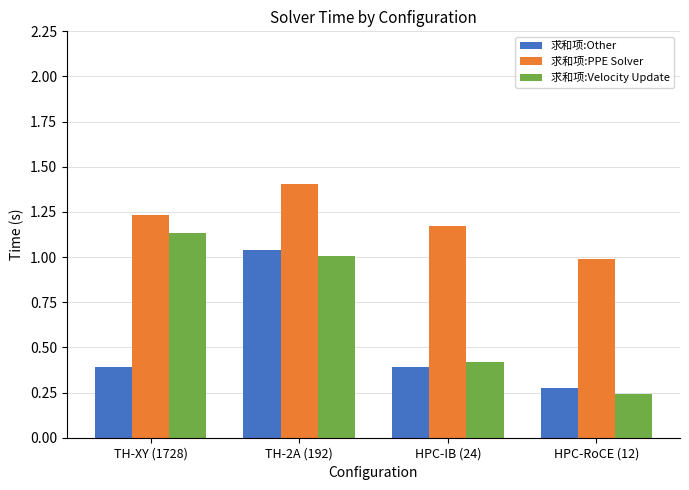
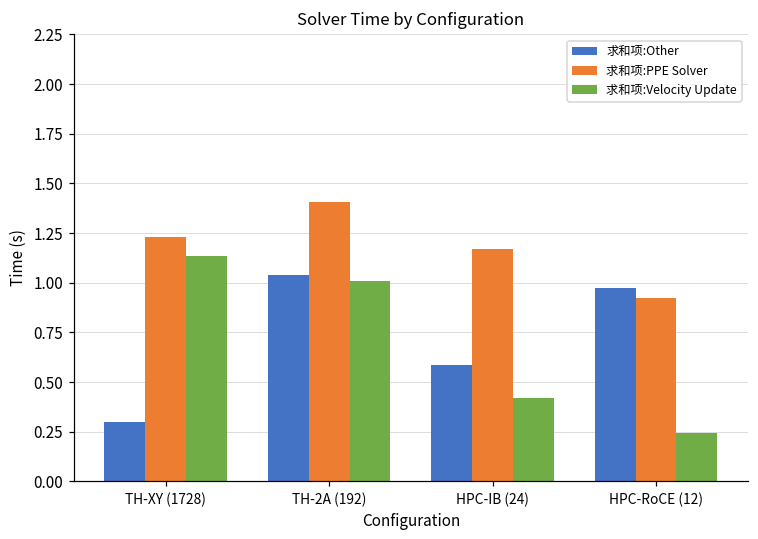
求和项:Other, TH-XY (1728): 0.39 -> 0.30
求和项:Other, HPC-IB (24): 0.39 -> 0.59
求和项:Other, HPC-RoCE (12): 0.27 -> 0.98
求和项:PPE Solver, HPC-RoCE (12): 0.99 -> 0.92
